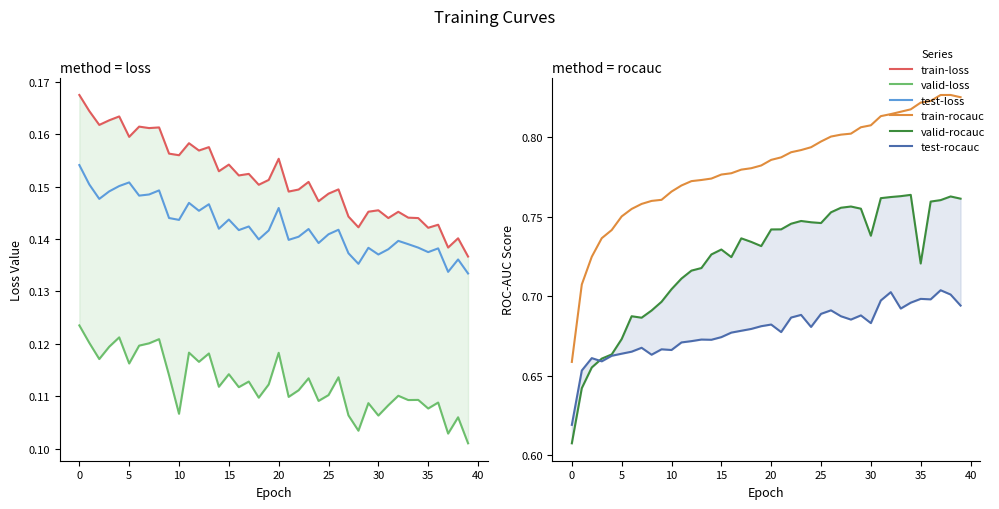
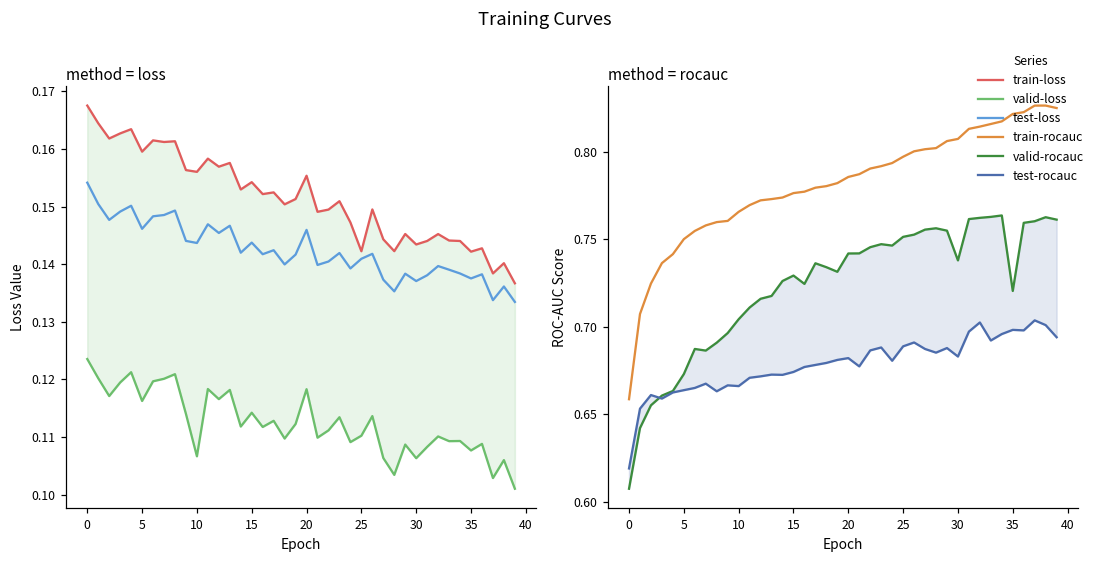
method = loss, test-loss, 5: 0.151 -> 0.146
method = loss, train-loss, 25: 0.149 -> 0.142
method = loss, train-loss, 30: 0.146 -> 0.143
method = rocauc, valid-rocauc, 25: 0.746 -> 0.751
